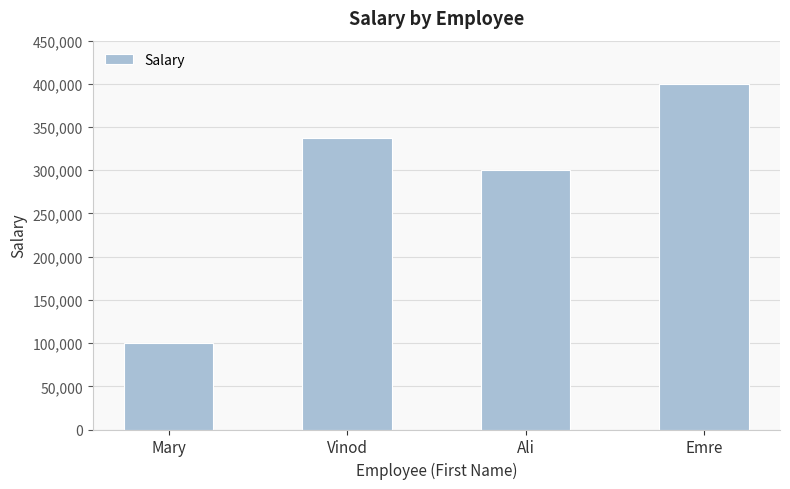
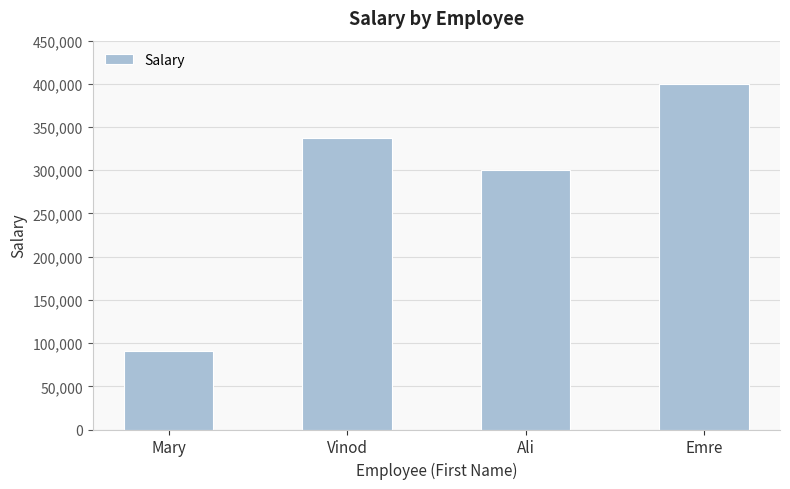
Mary: 100,000 -> 90,000
